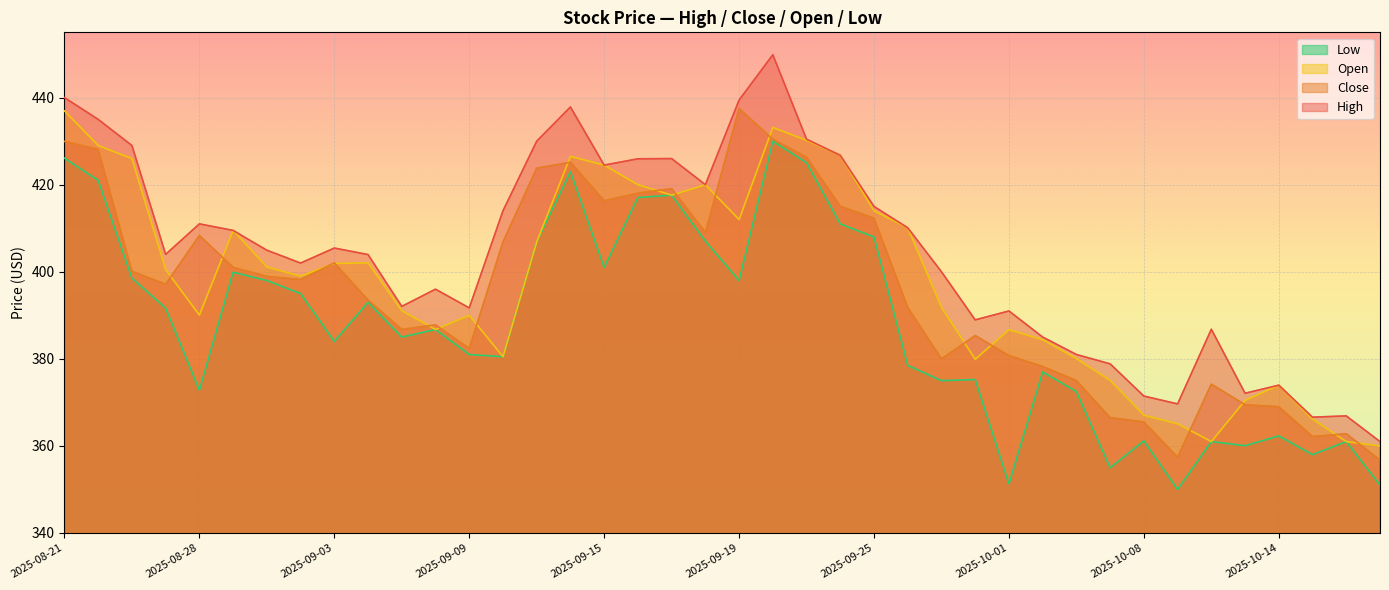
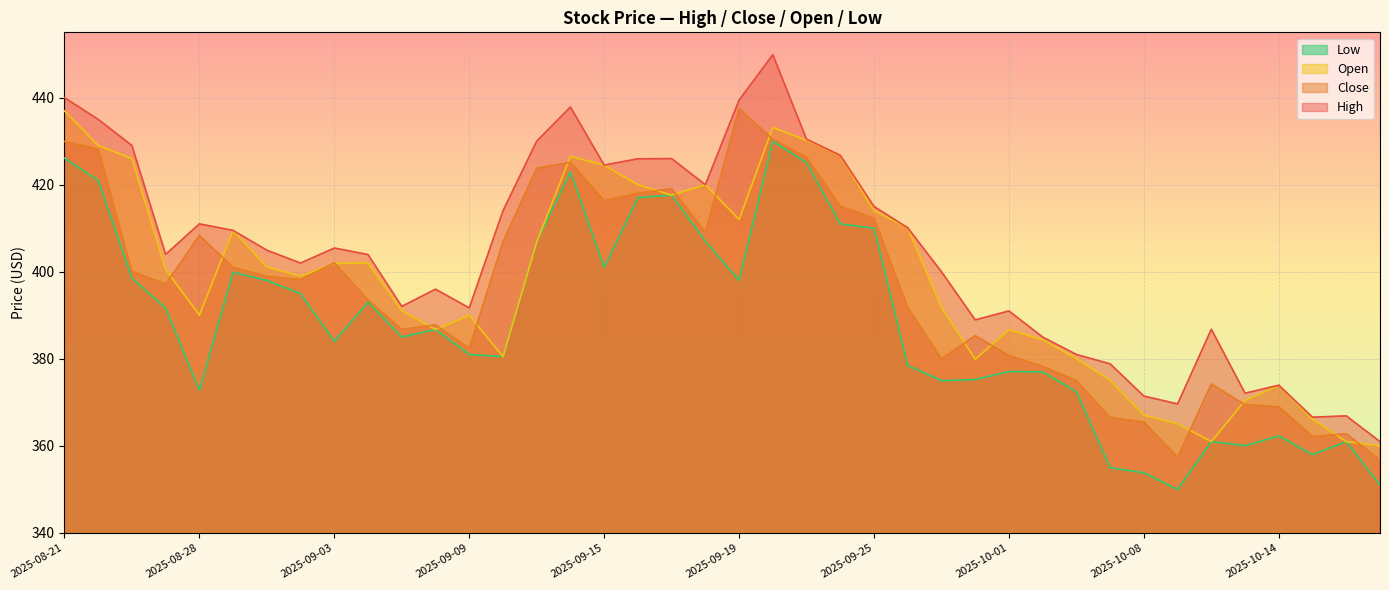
Low, 2025-09-25: 408 -> 410
Low, 2025-10-01: 351 -> 377
Low, 2025-10-08: 361 -> 354
